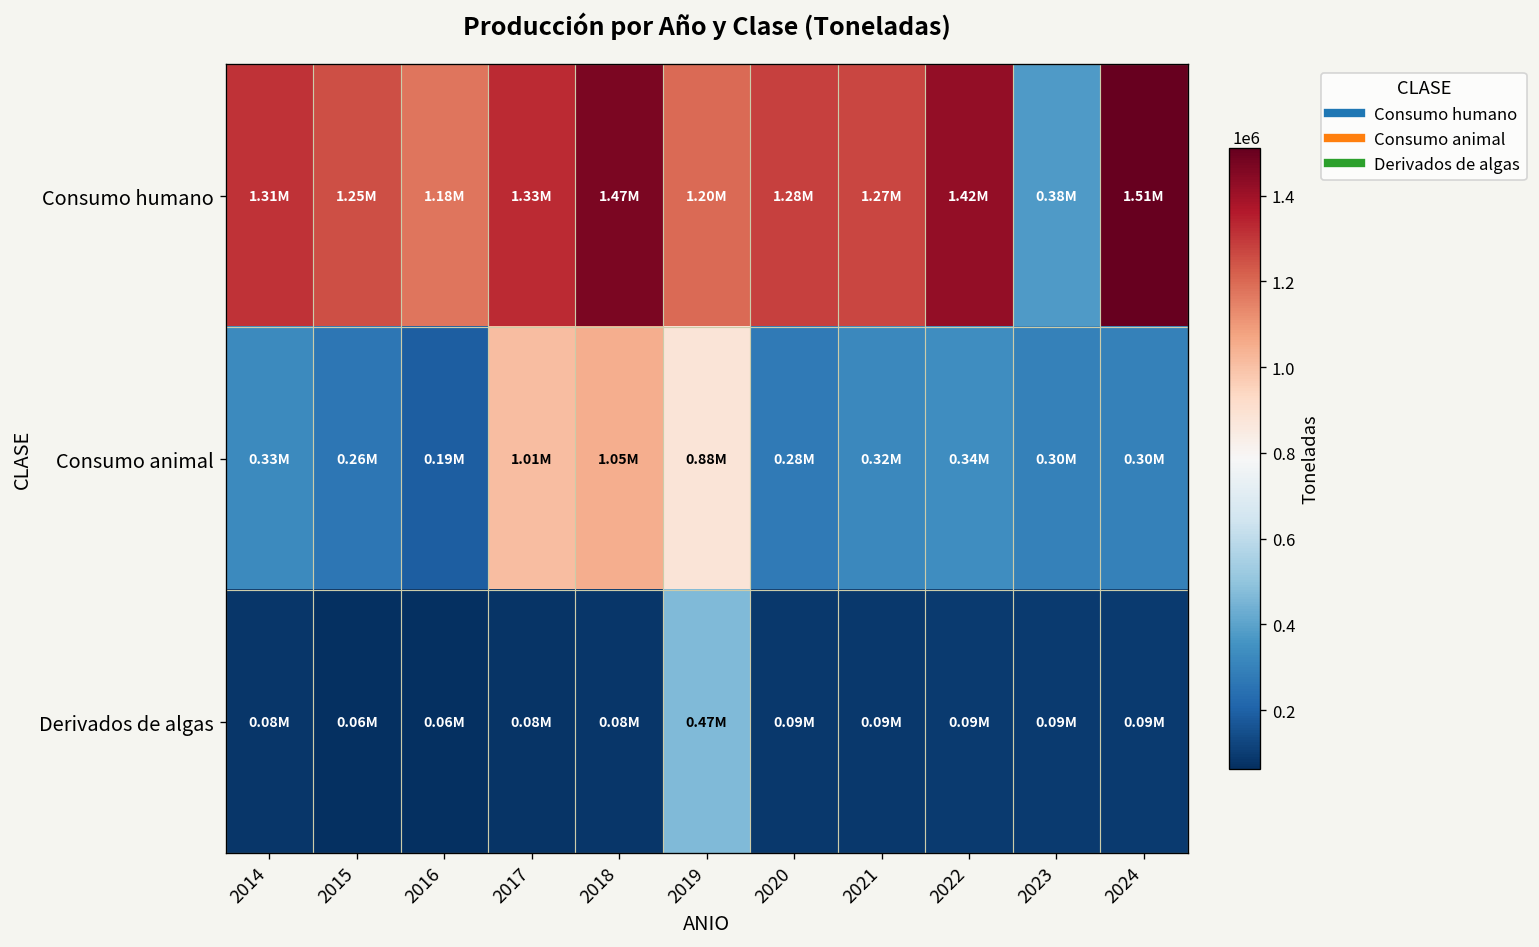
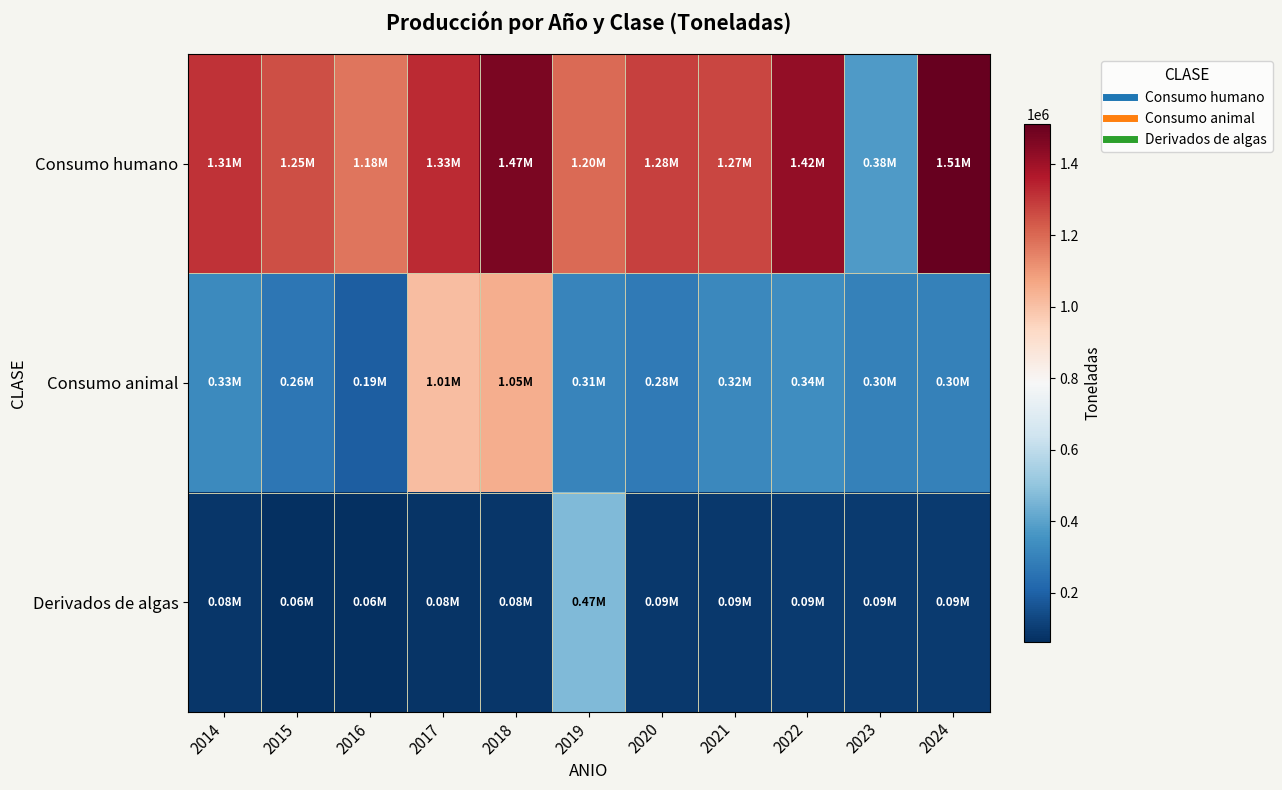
Consumo animal, 2019: 0.88M -> 0.31M
